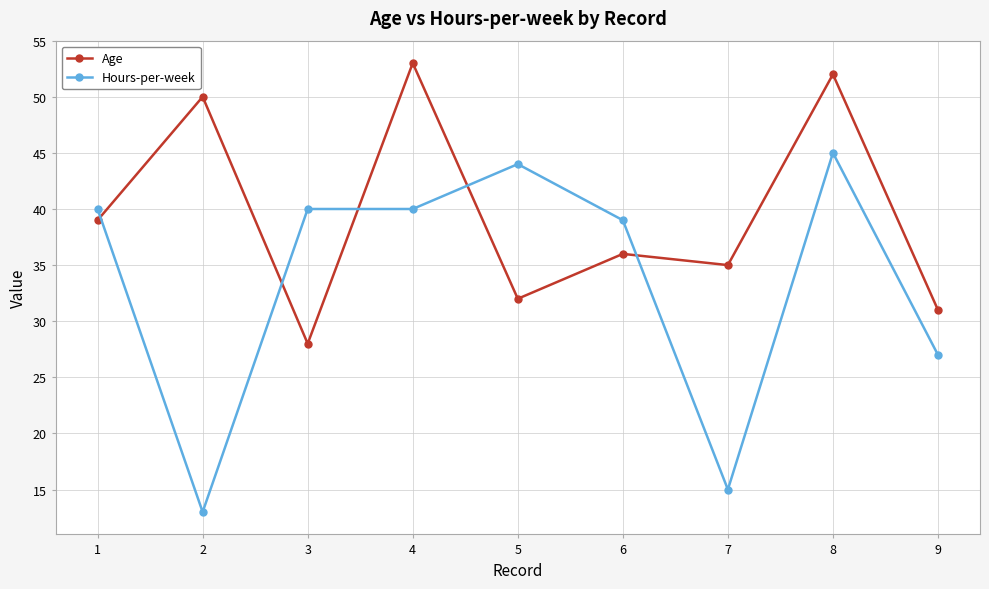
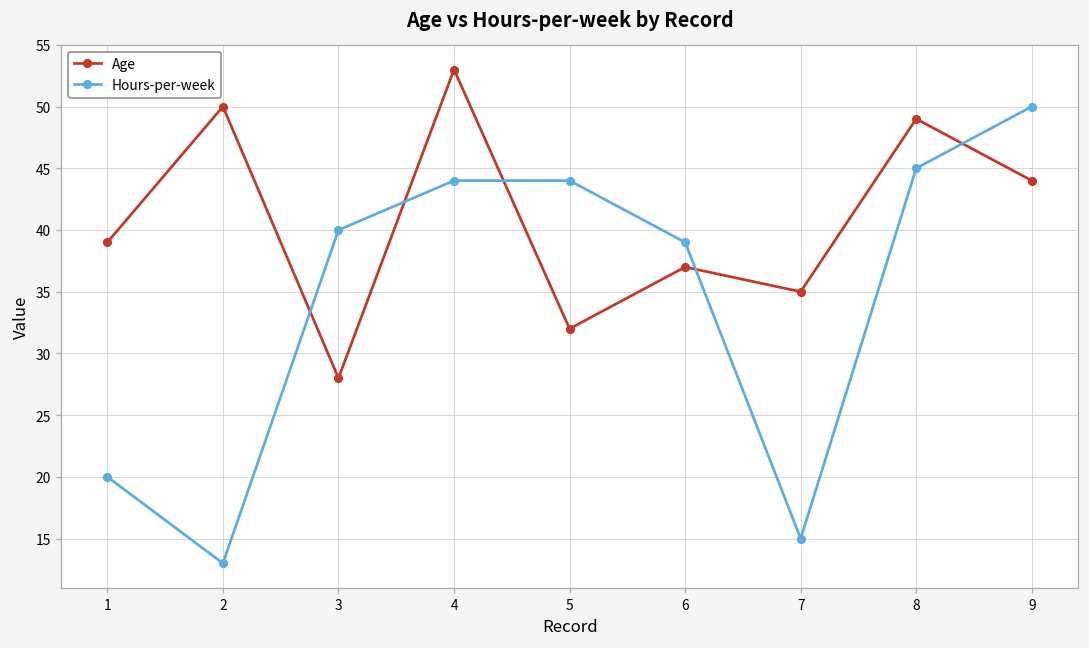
Hours-per-week, 1: 40 -> 20
Hours-per-week, 4: 40 -> 44
Age, 6: 36 -> 37
Age, 8: 52 -> 49
Age, 9: 31 -> 44
Hours-per-week, 9: 27 -> 50
